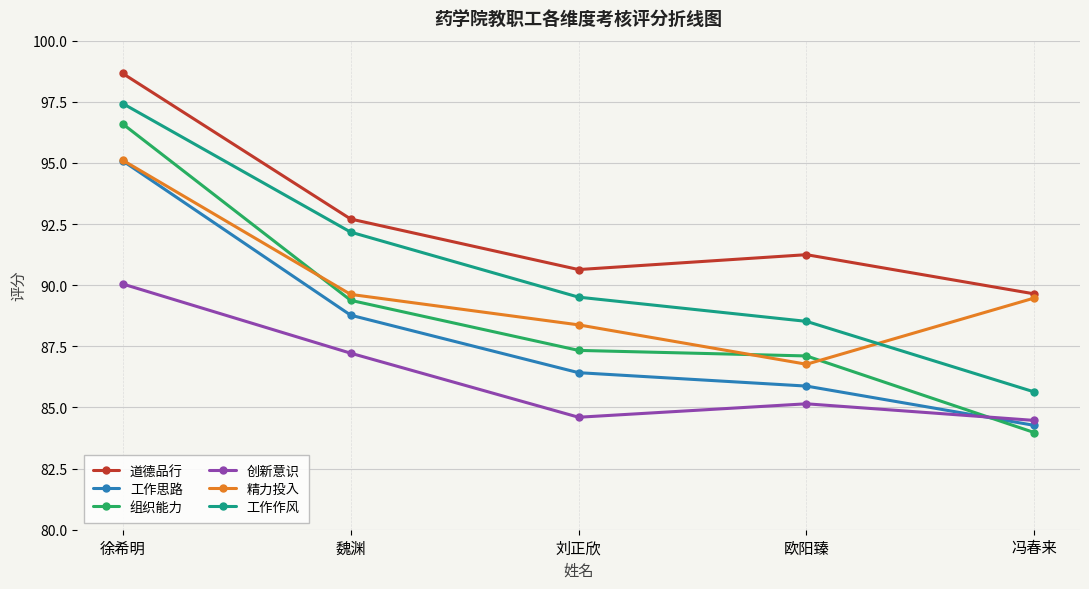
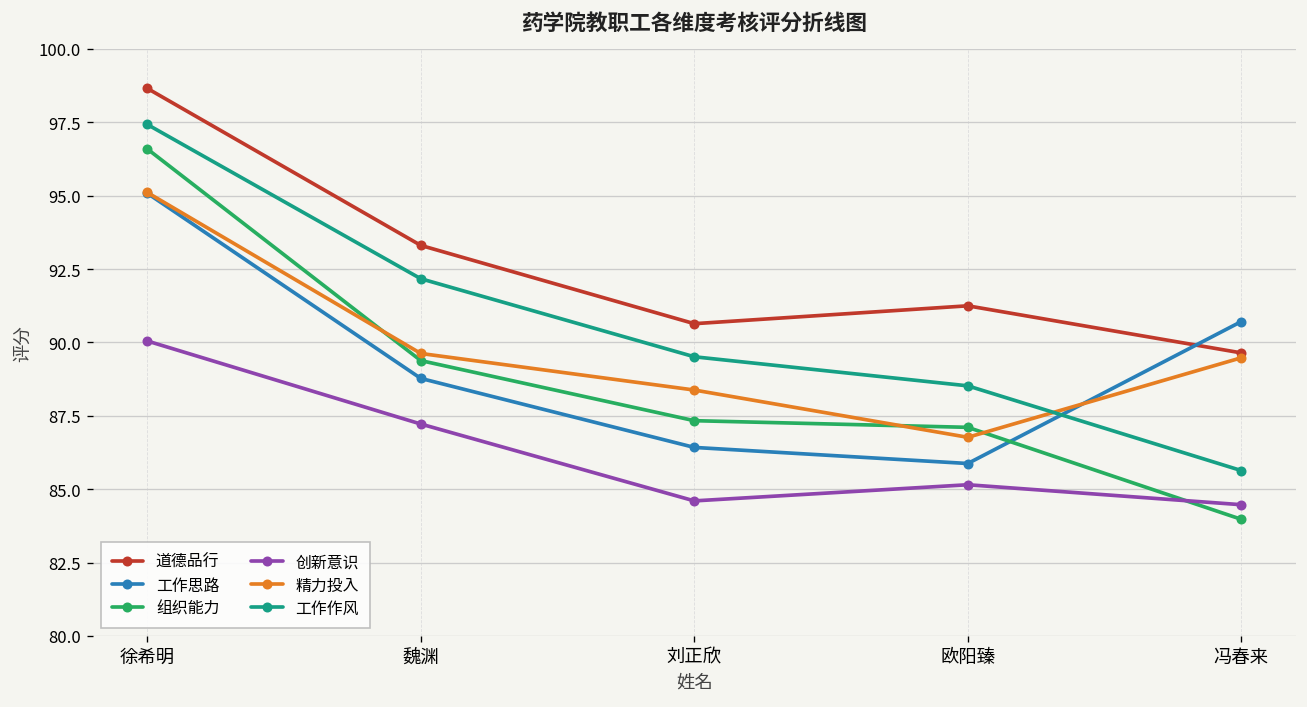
道德品行, 魏渊: 92.7 -> 93.3
工作思路, 冯春来: 84.3 -> 90.7
